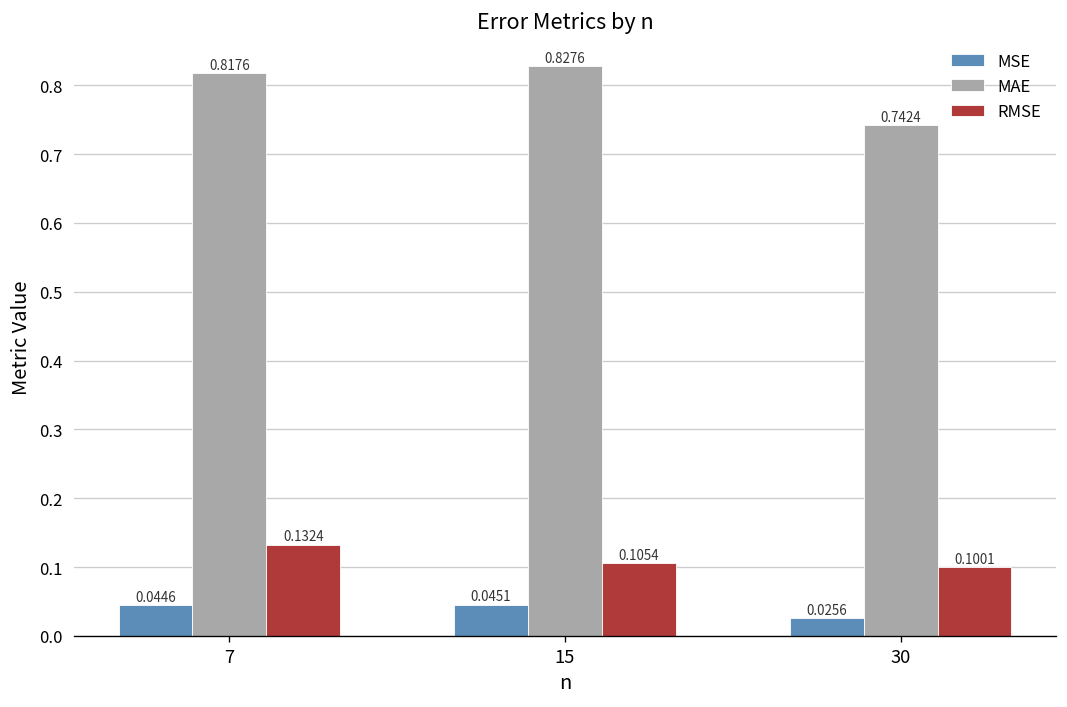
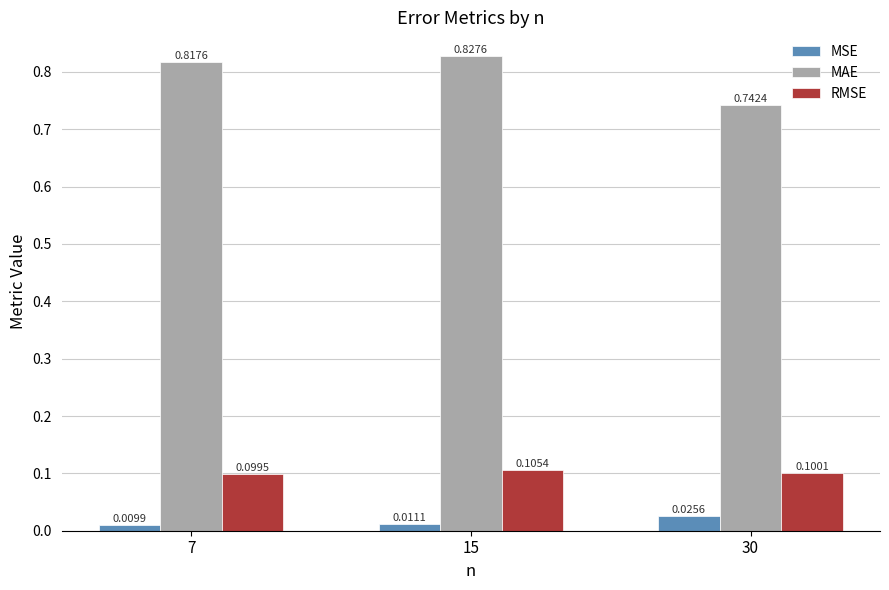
MSE, 7: 0.0446 -> 0.0099
RMSE, 7: 0.1324 -> 0.0995
MSE, 15: 0.0451 -> 0.0111
